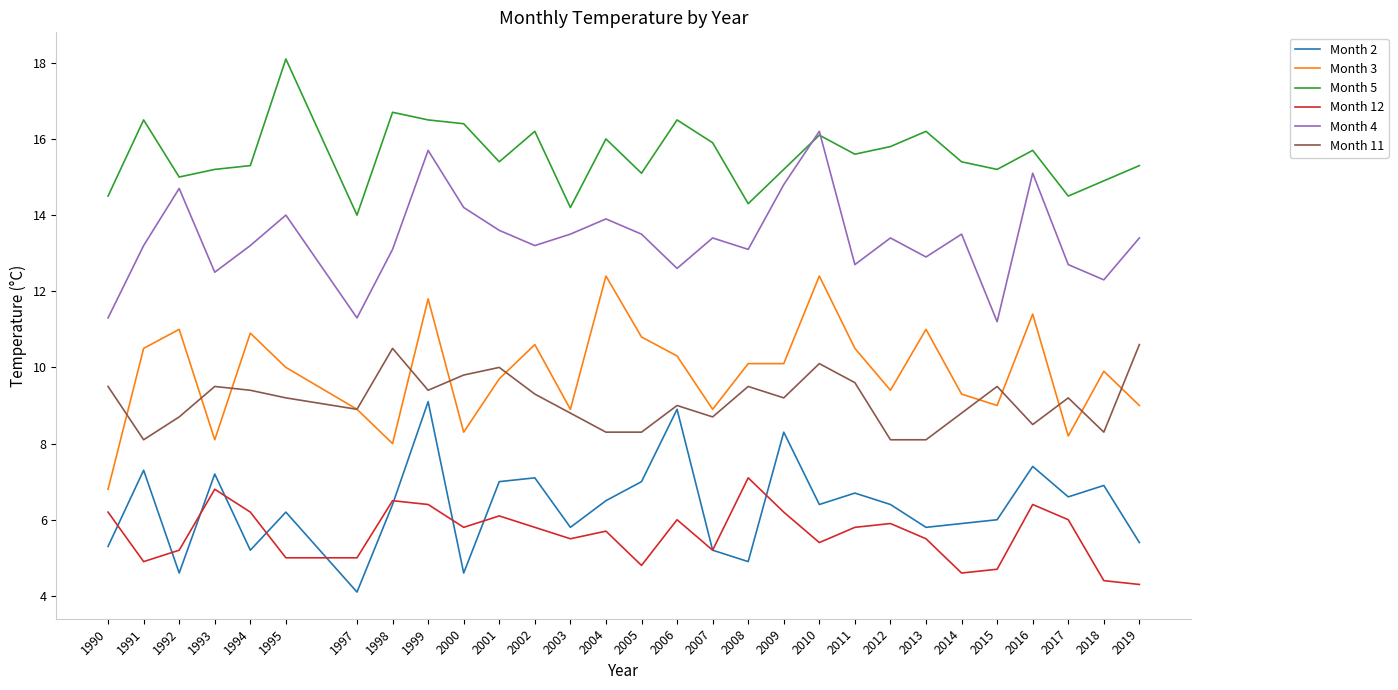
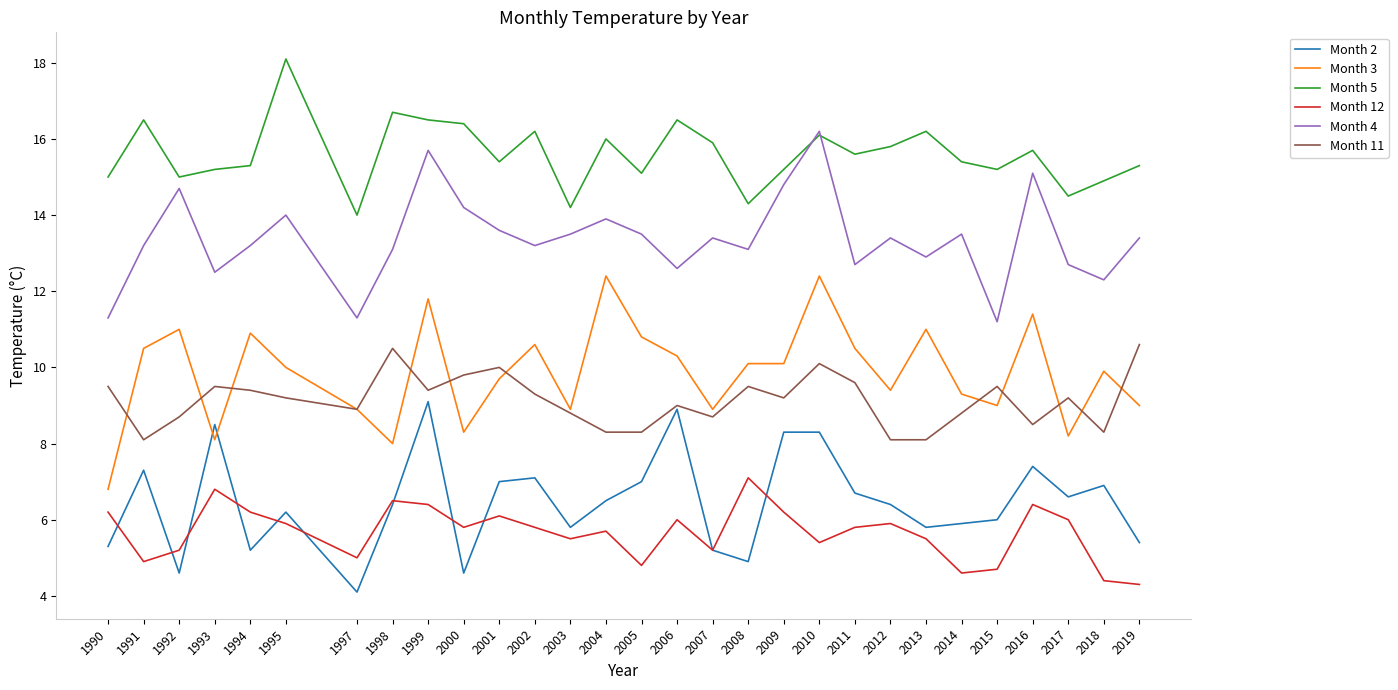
Month 5, 1990: 14.5 -> 15.0
Month 2, 1993: 7.2 -> 8.5
Month 12, 1995: 5.0 -> 5.9
Month 2, 2010: 6.4 -> 8.3
